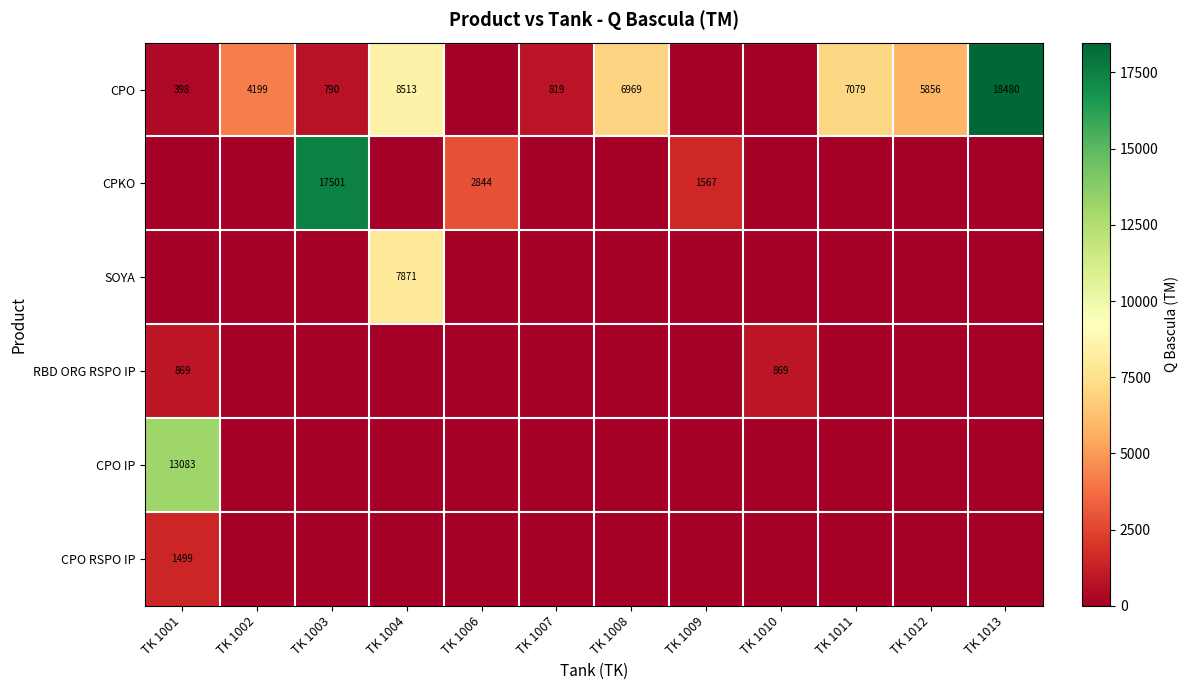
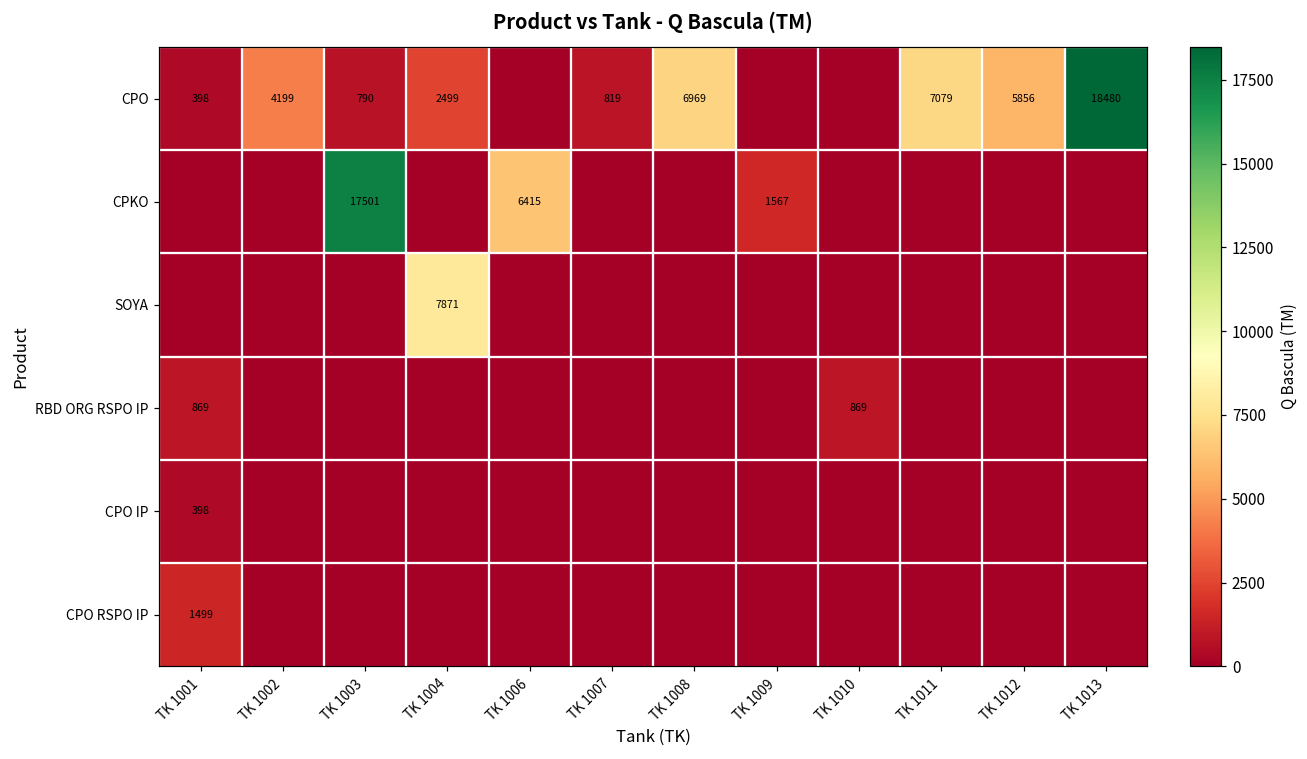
CPO, TK 1004: 8513 -> 2499
CPKO, TK 1006: 2844 -> 6415
CPO IP, TK 1001: 13083 -> 398
